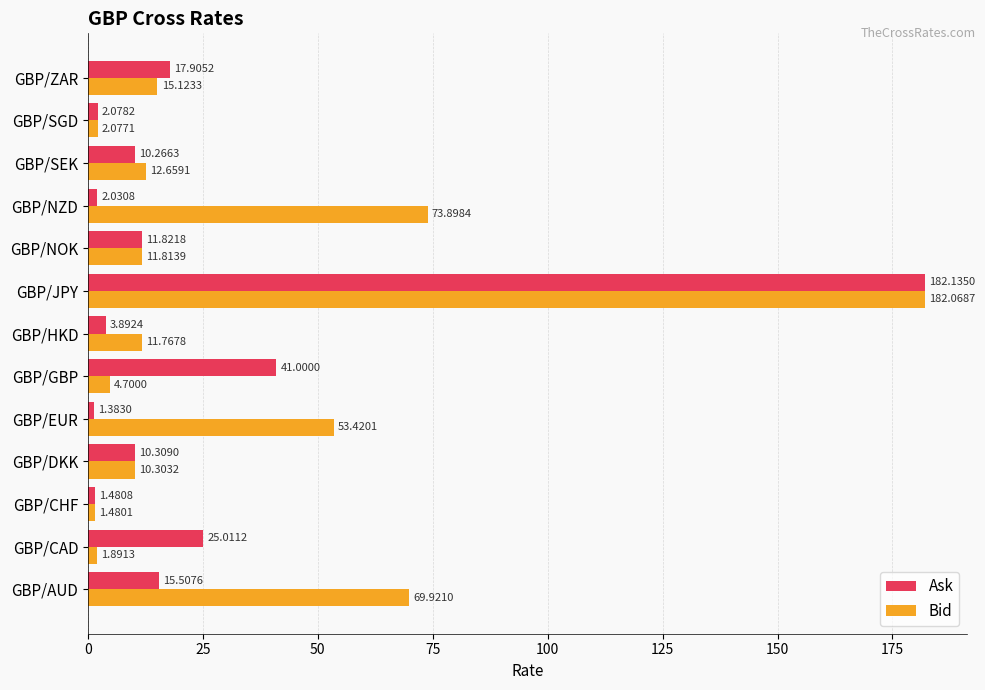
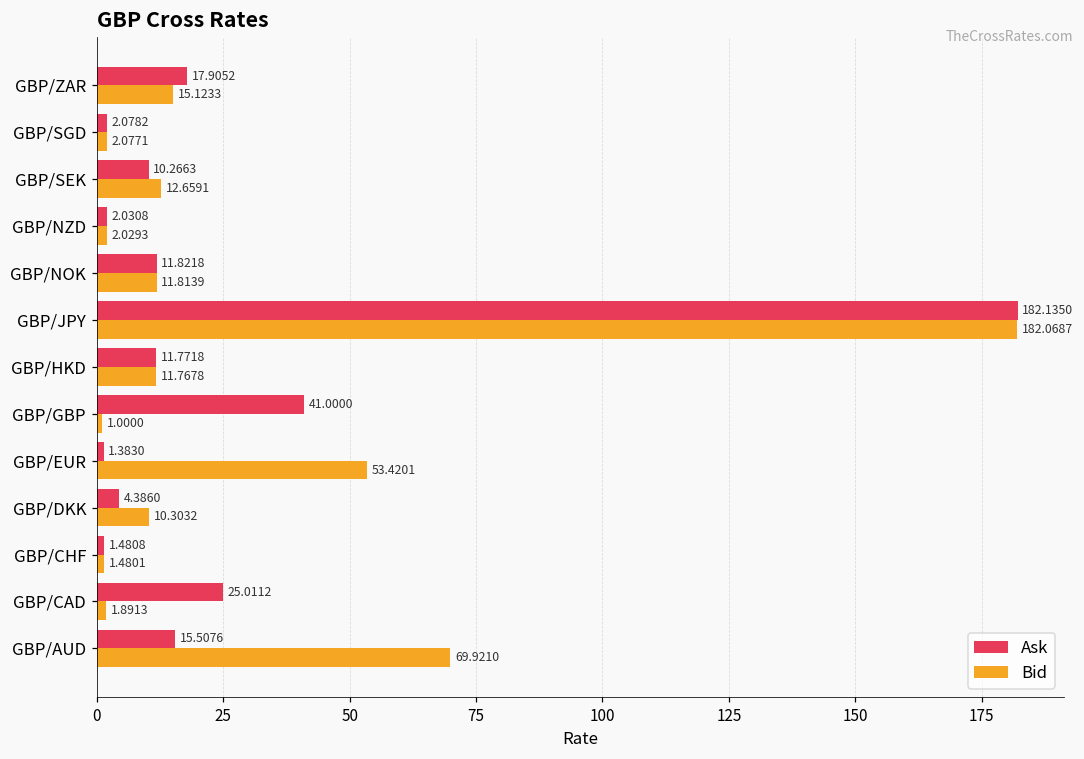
Bid, GBP/NZD: 73.8984 -> 2.0293
Ask, GBP/HKD: 3.8924 -> 11.7718
Bid, GBP/GBP: 4.7000 -> 1.0000
Ask, GBP/DKK: 10.3090 -> 4.3860
